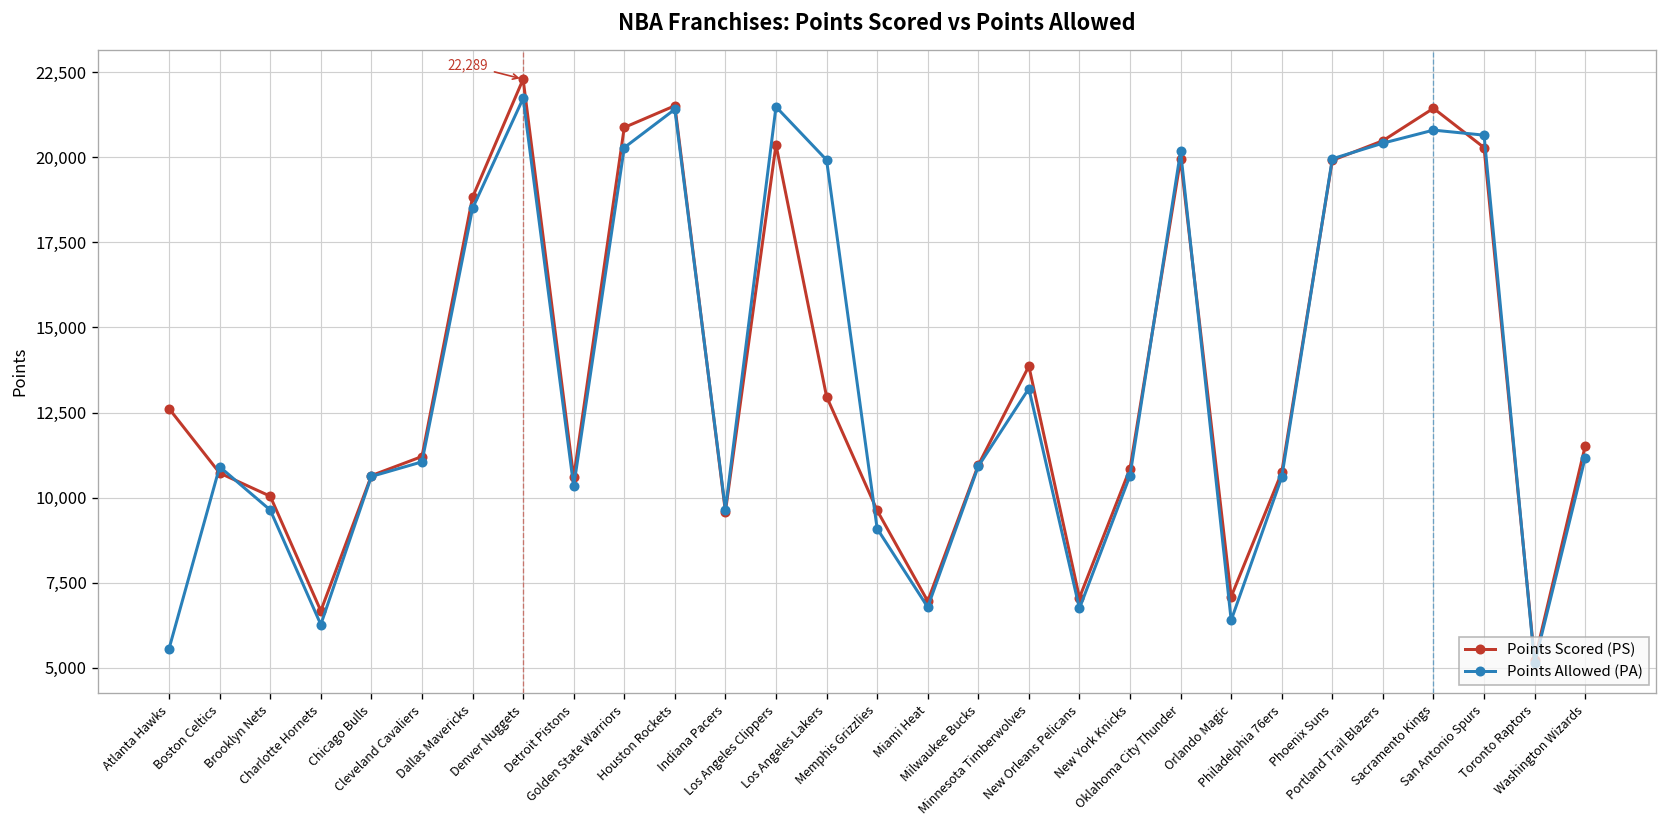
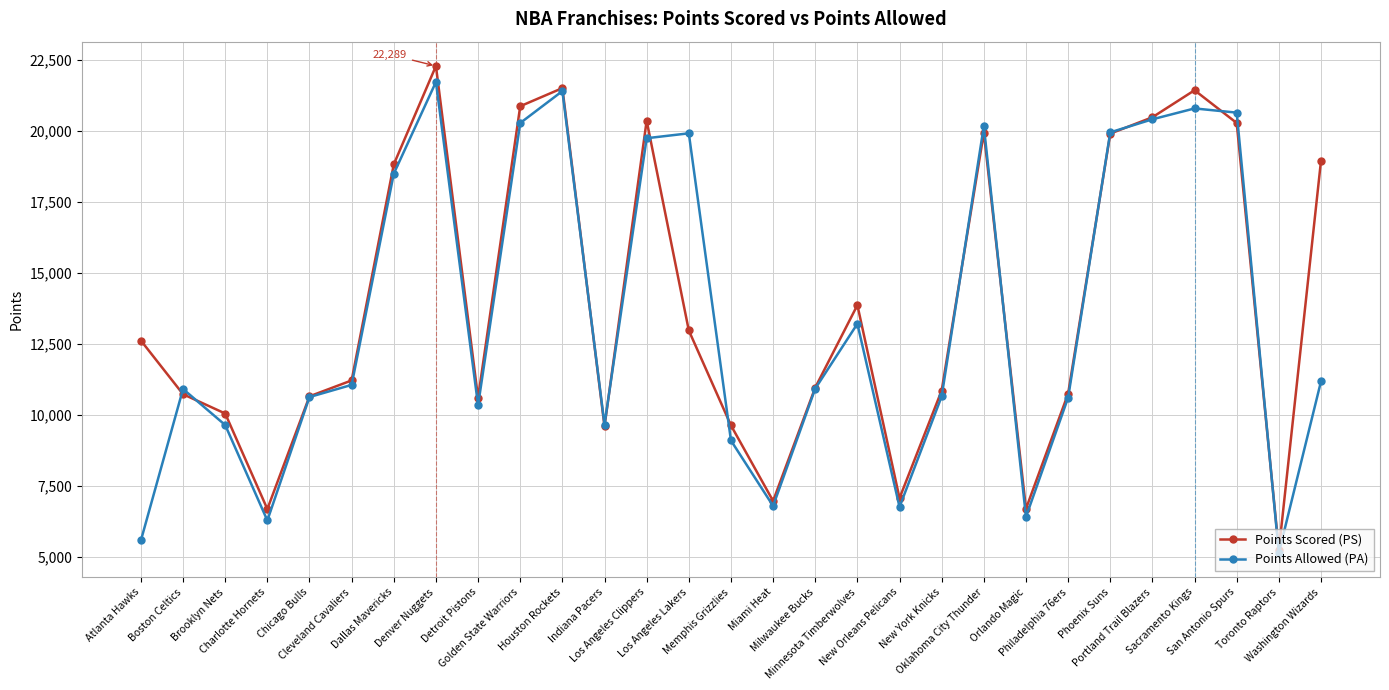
Points Allowed (PA), Los Angeles Clippers: 21,500 -> 19,700
Points Scored (PS), Orlando Magic: 7,100 -> 6,700
Points Scored (PS), Washington Wizards: 11,500 -> 18,900
